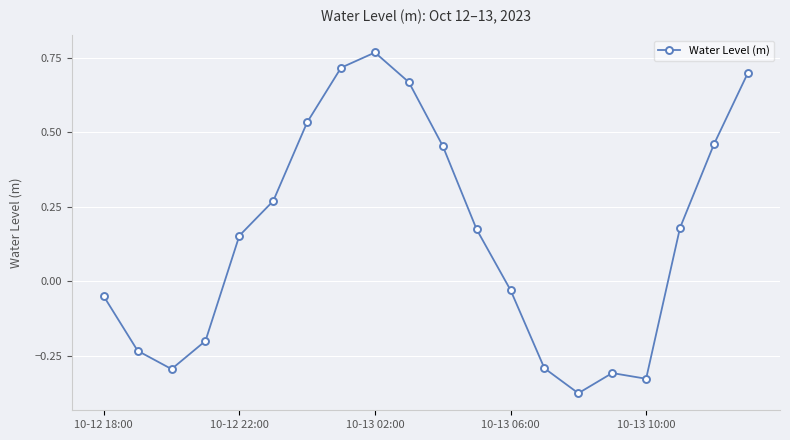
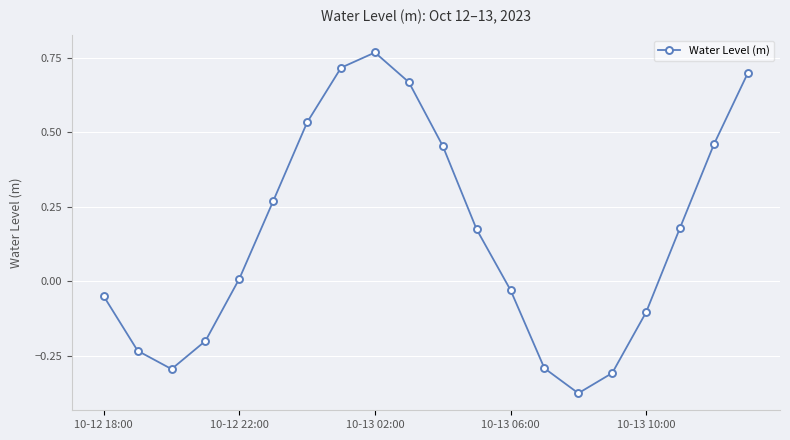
10-12 22:00: 0.15 -> 0.01
10-13 10:00: -0.33 -> -0.10
